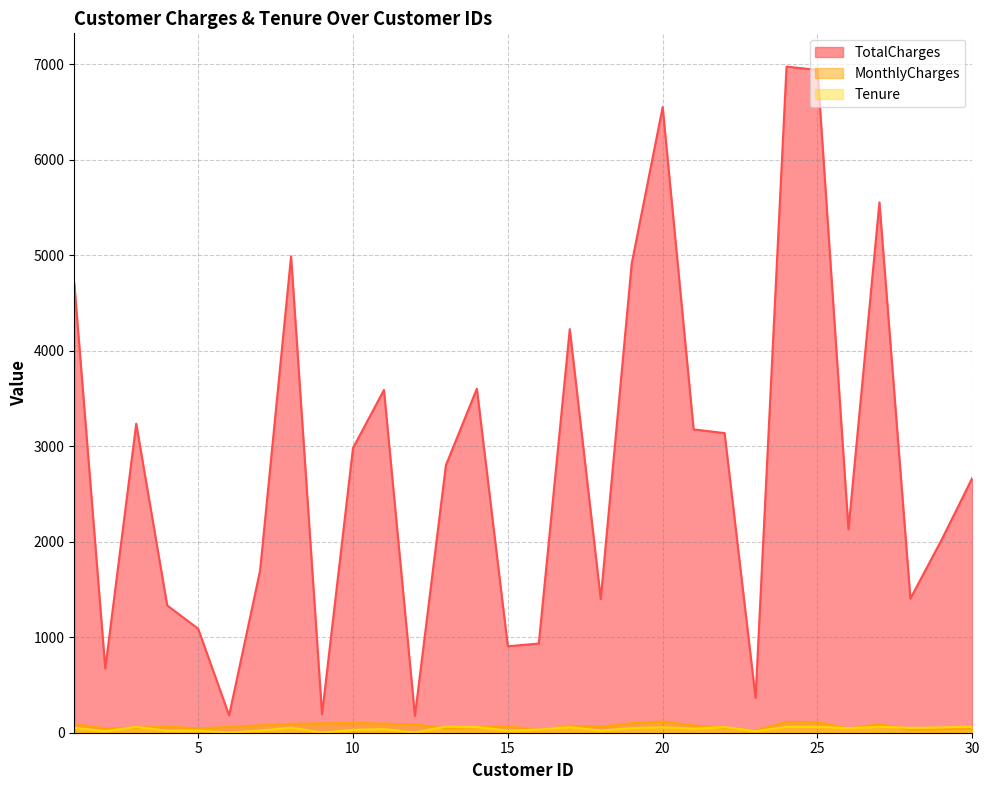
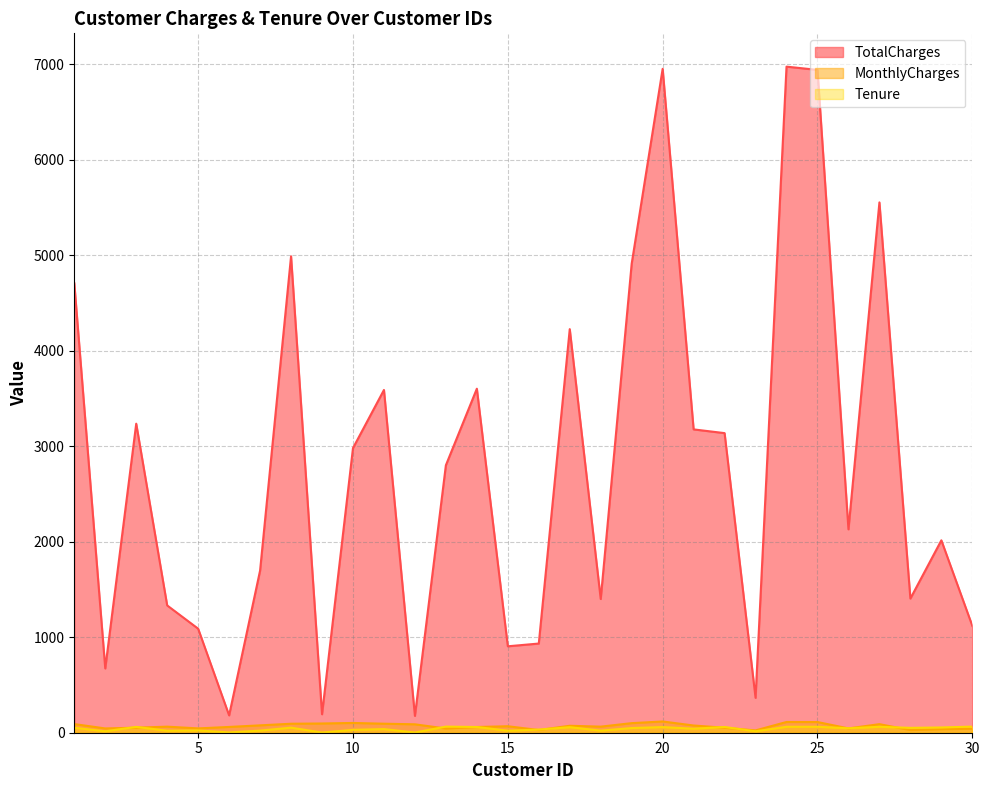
TotalCharges, 20: 6500 -> 6900
TotalCharges, 30: 2700 -> 1100
